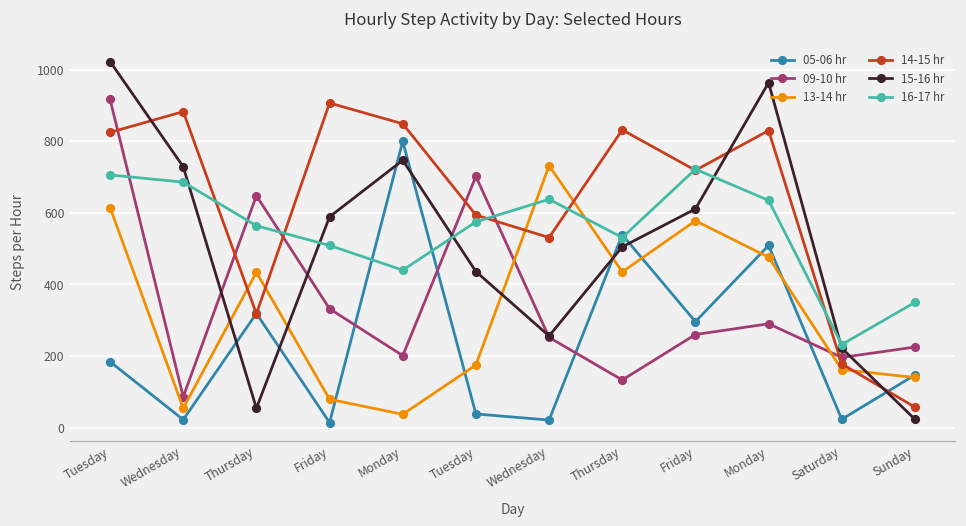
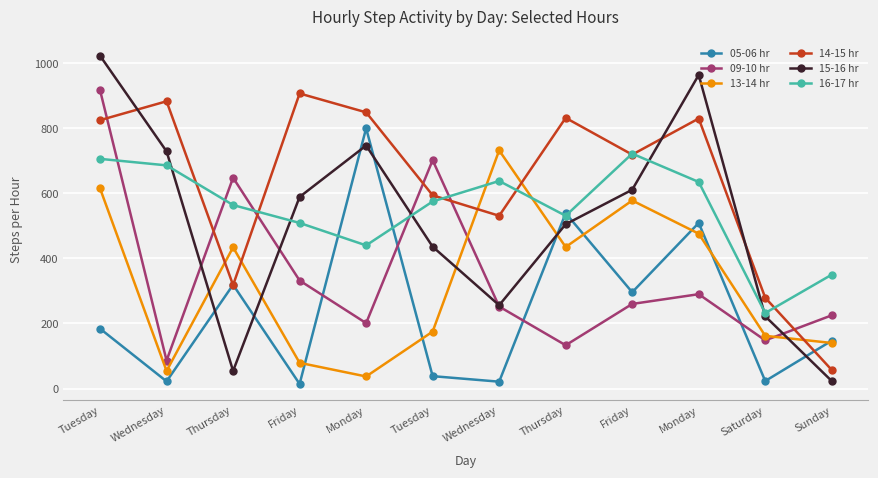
09-10 hr, Saturday: 200 -> 150
14-15 hr, Saturday: 180 -> 280
